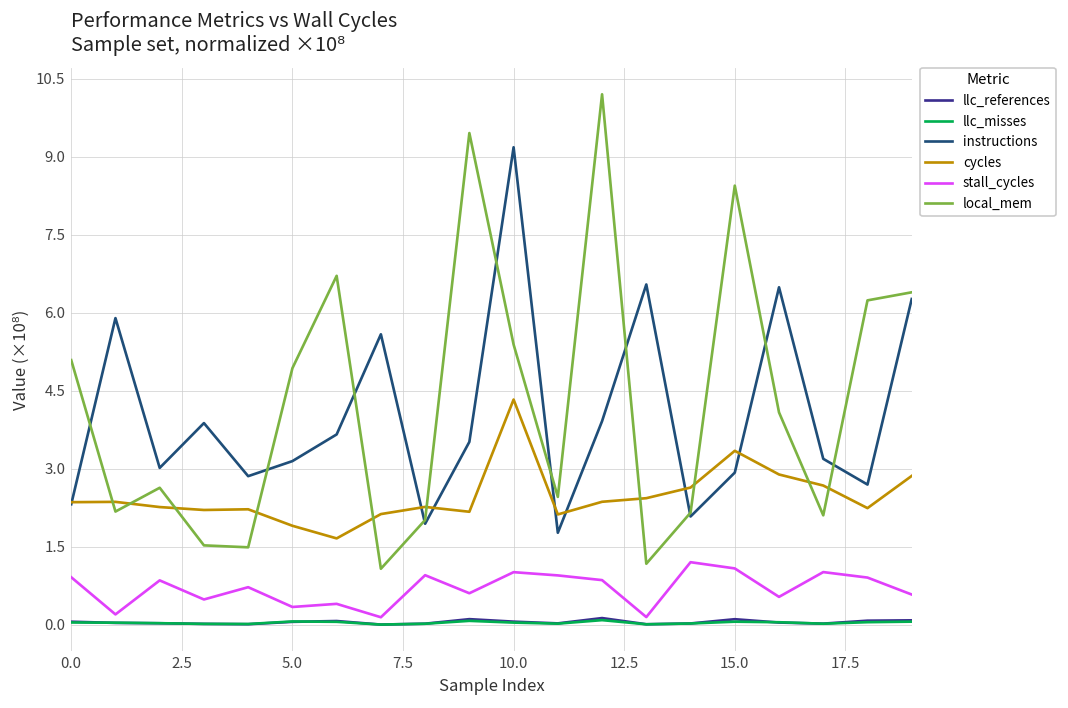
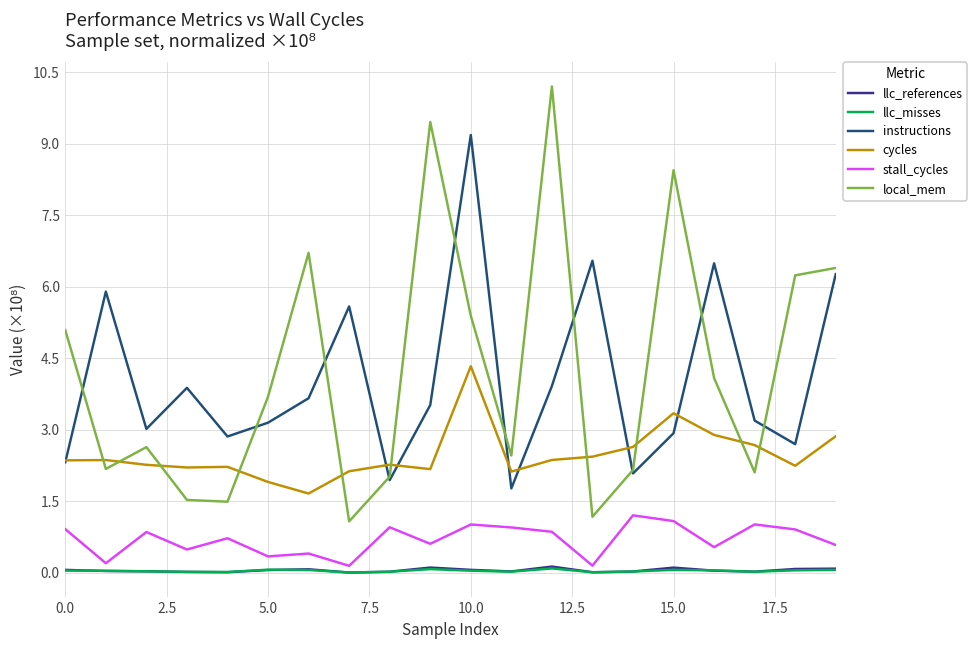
local_mem, 5.0: 4.9 -> 3.7
